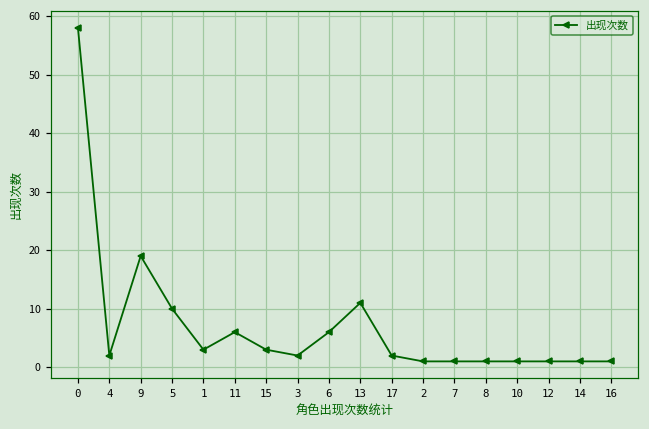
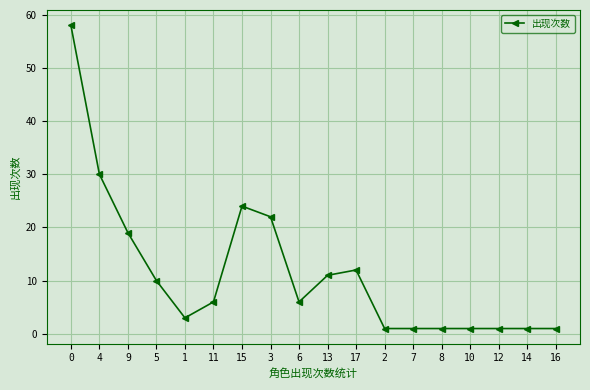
4: 2 -> 30
15: 3 -> 24
3: 2 -> 22
17: 2 -> 12
